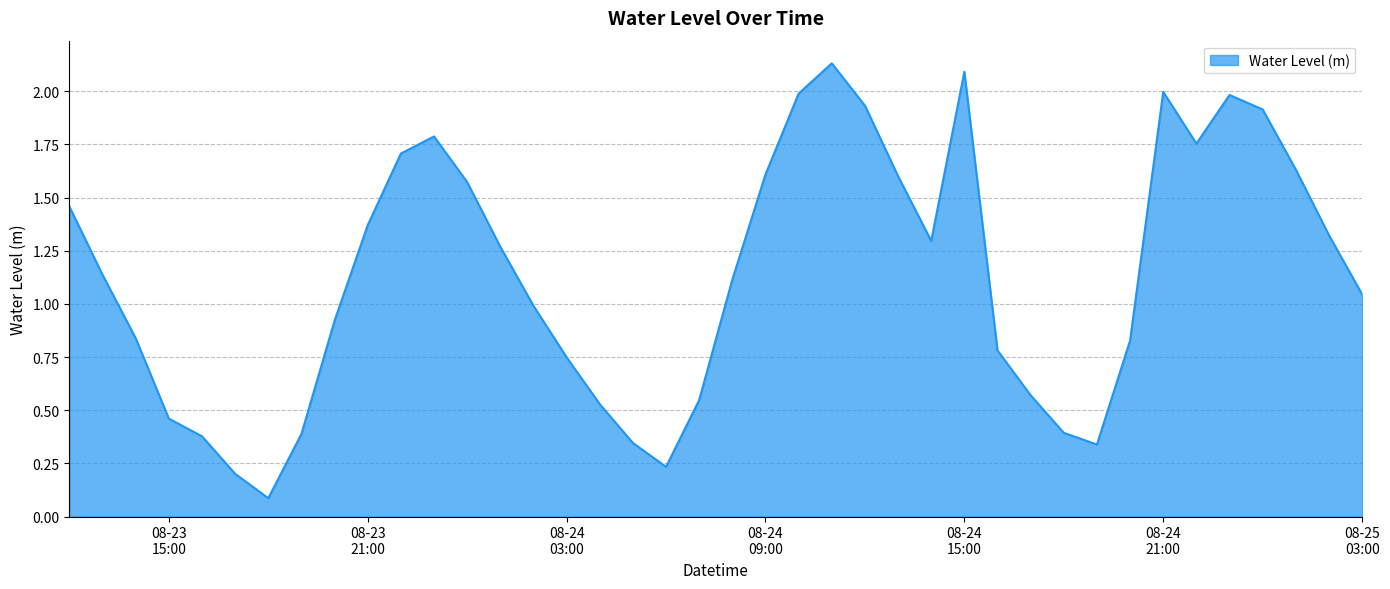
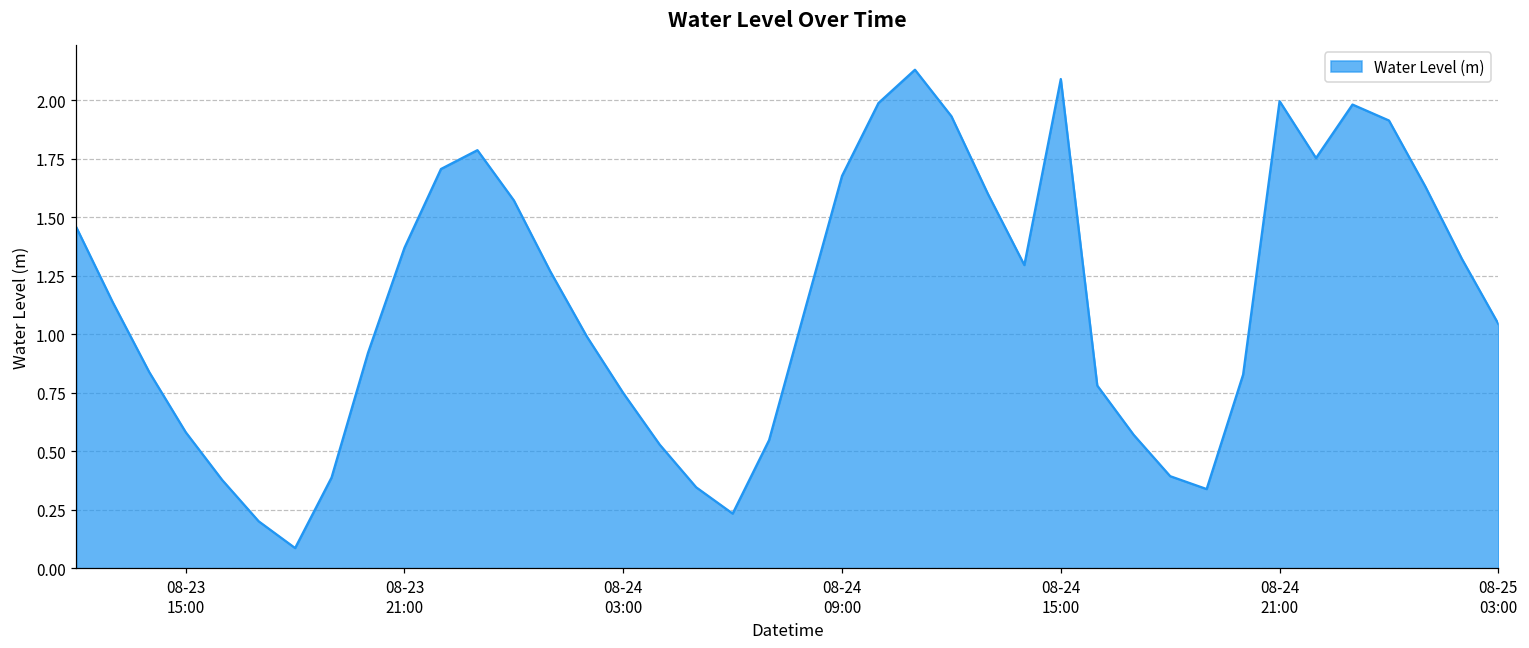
08-23 15:00: 0.46 -> 0.58
08-24 09:00: 1.61 -> 1.68
